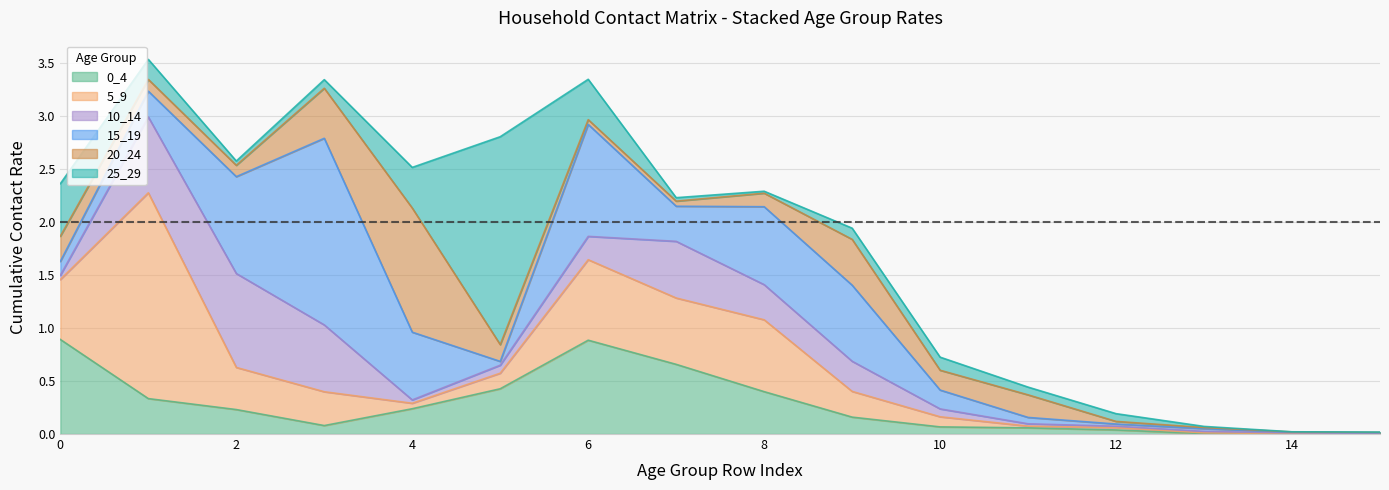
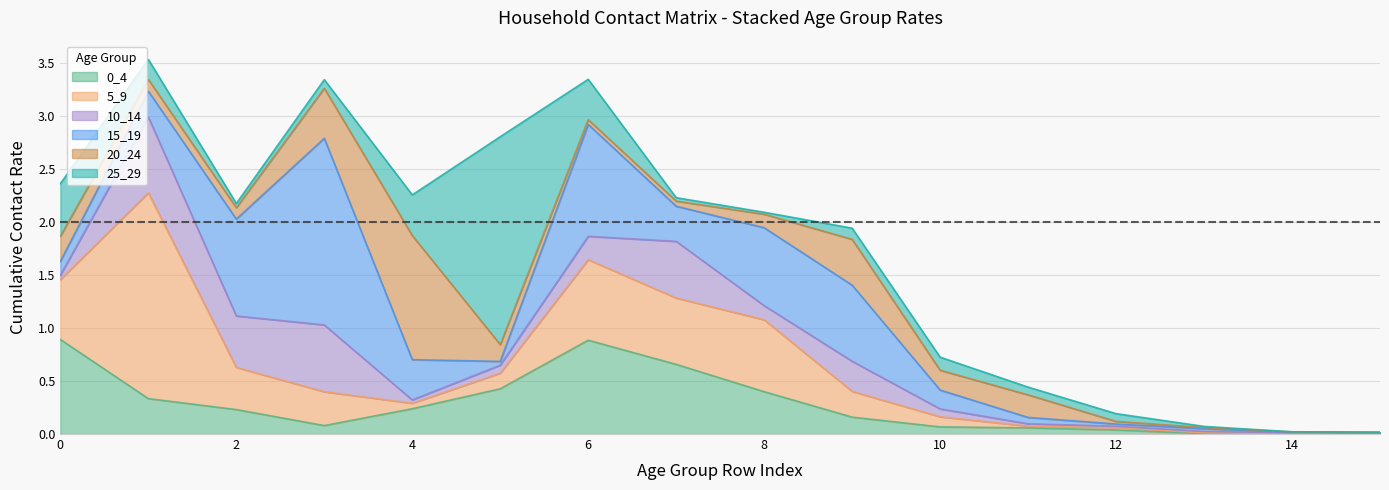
10_14, 2: 0.89 -> 0.49
15_19, 4: 0.64 -> 0.38
10_14, 8: 0.33 -> 0.13
